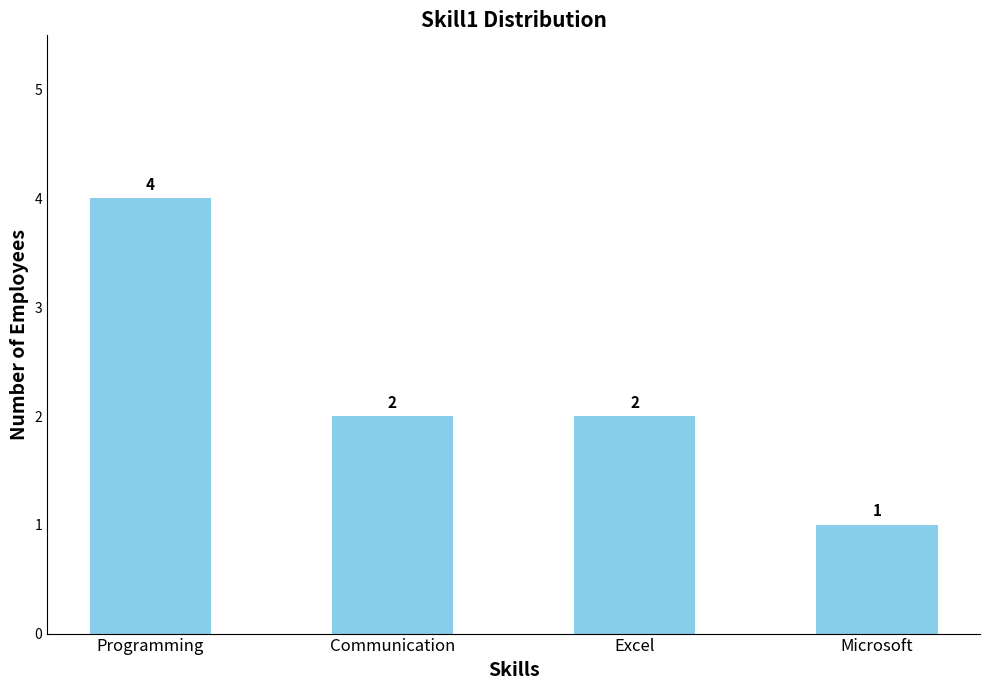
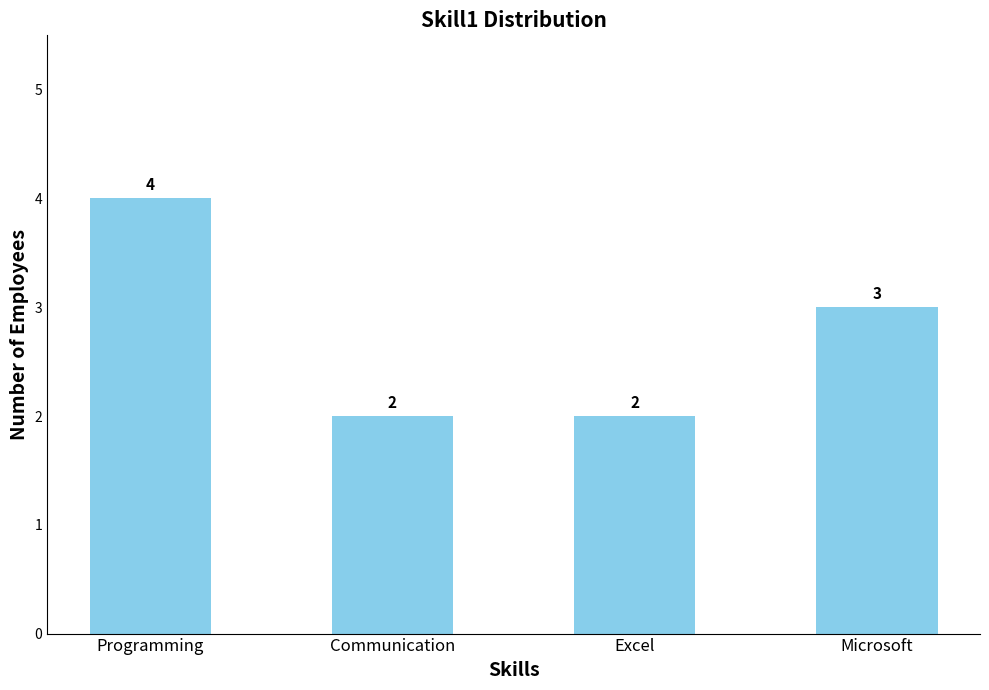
Microsoft: 1 -> 3
